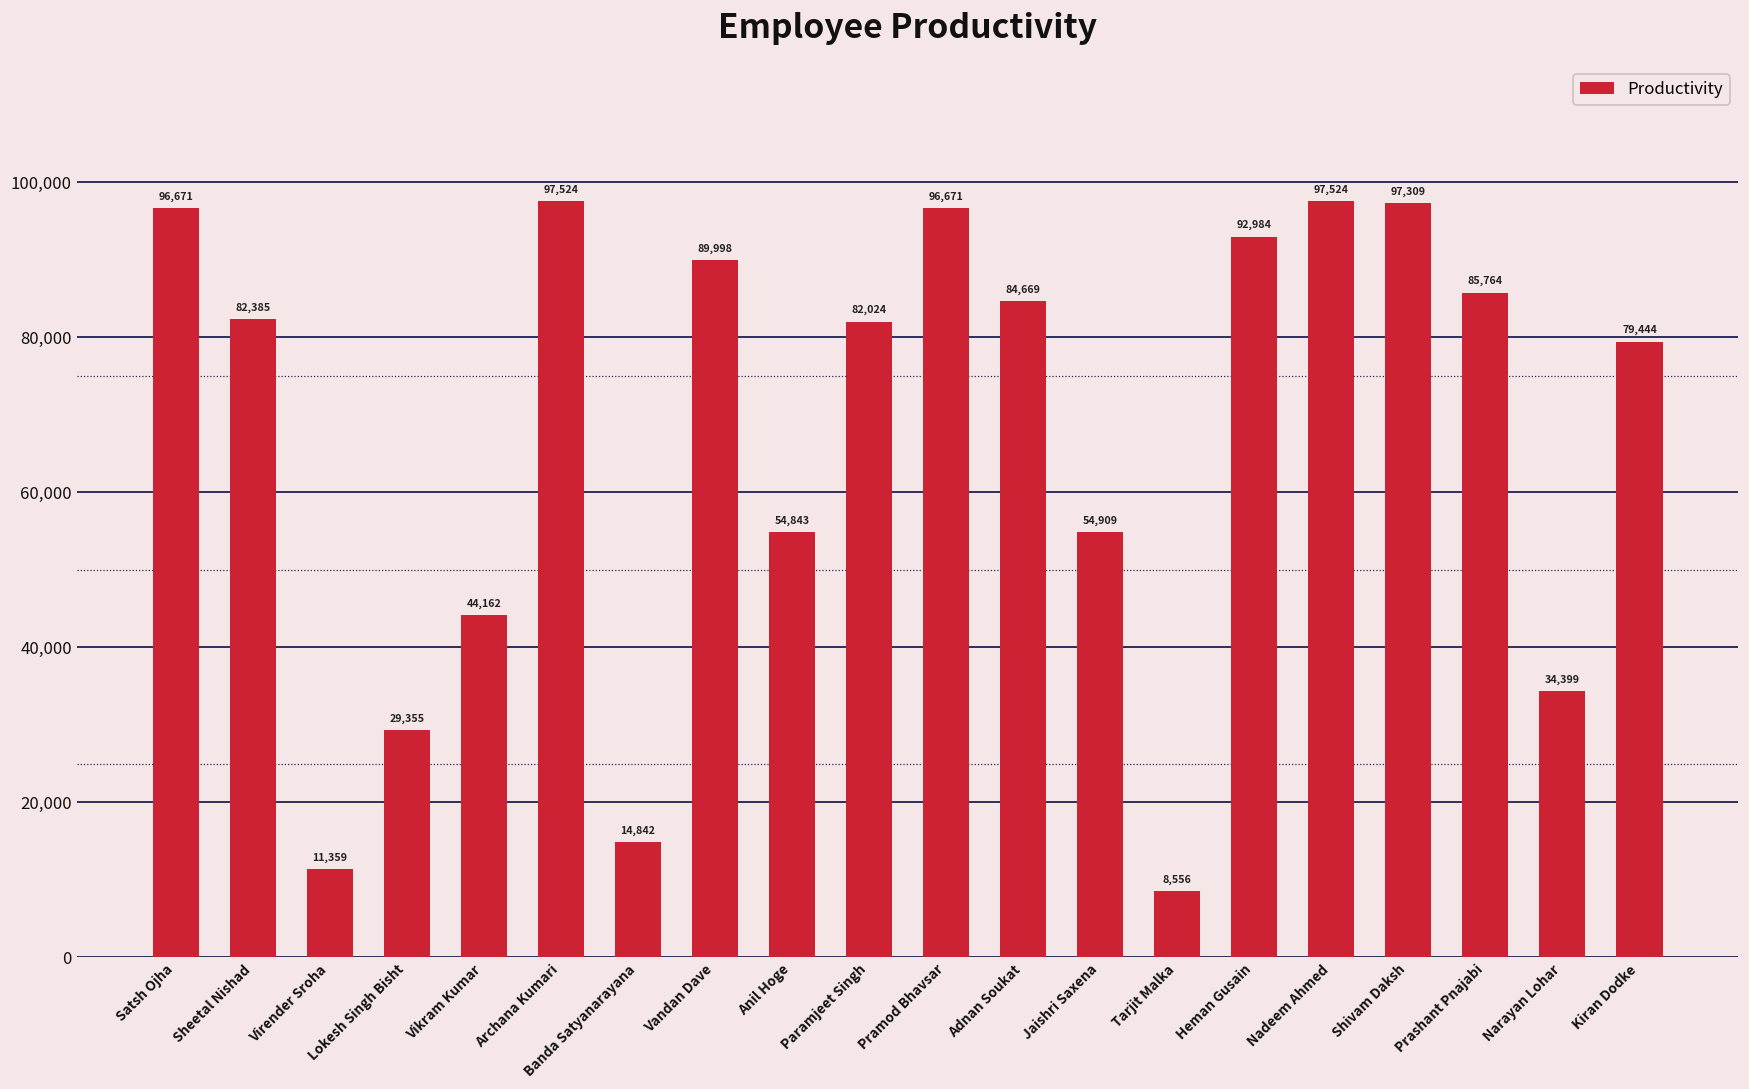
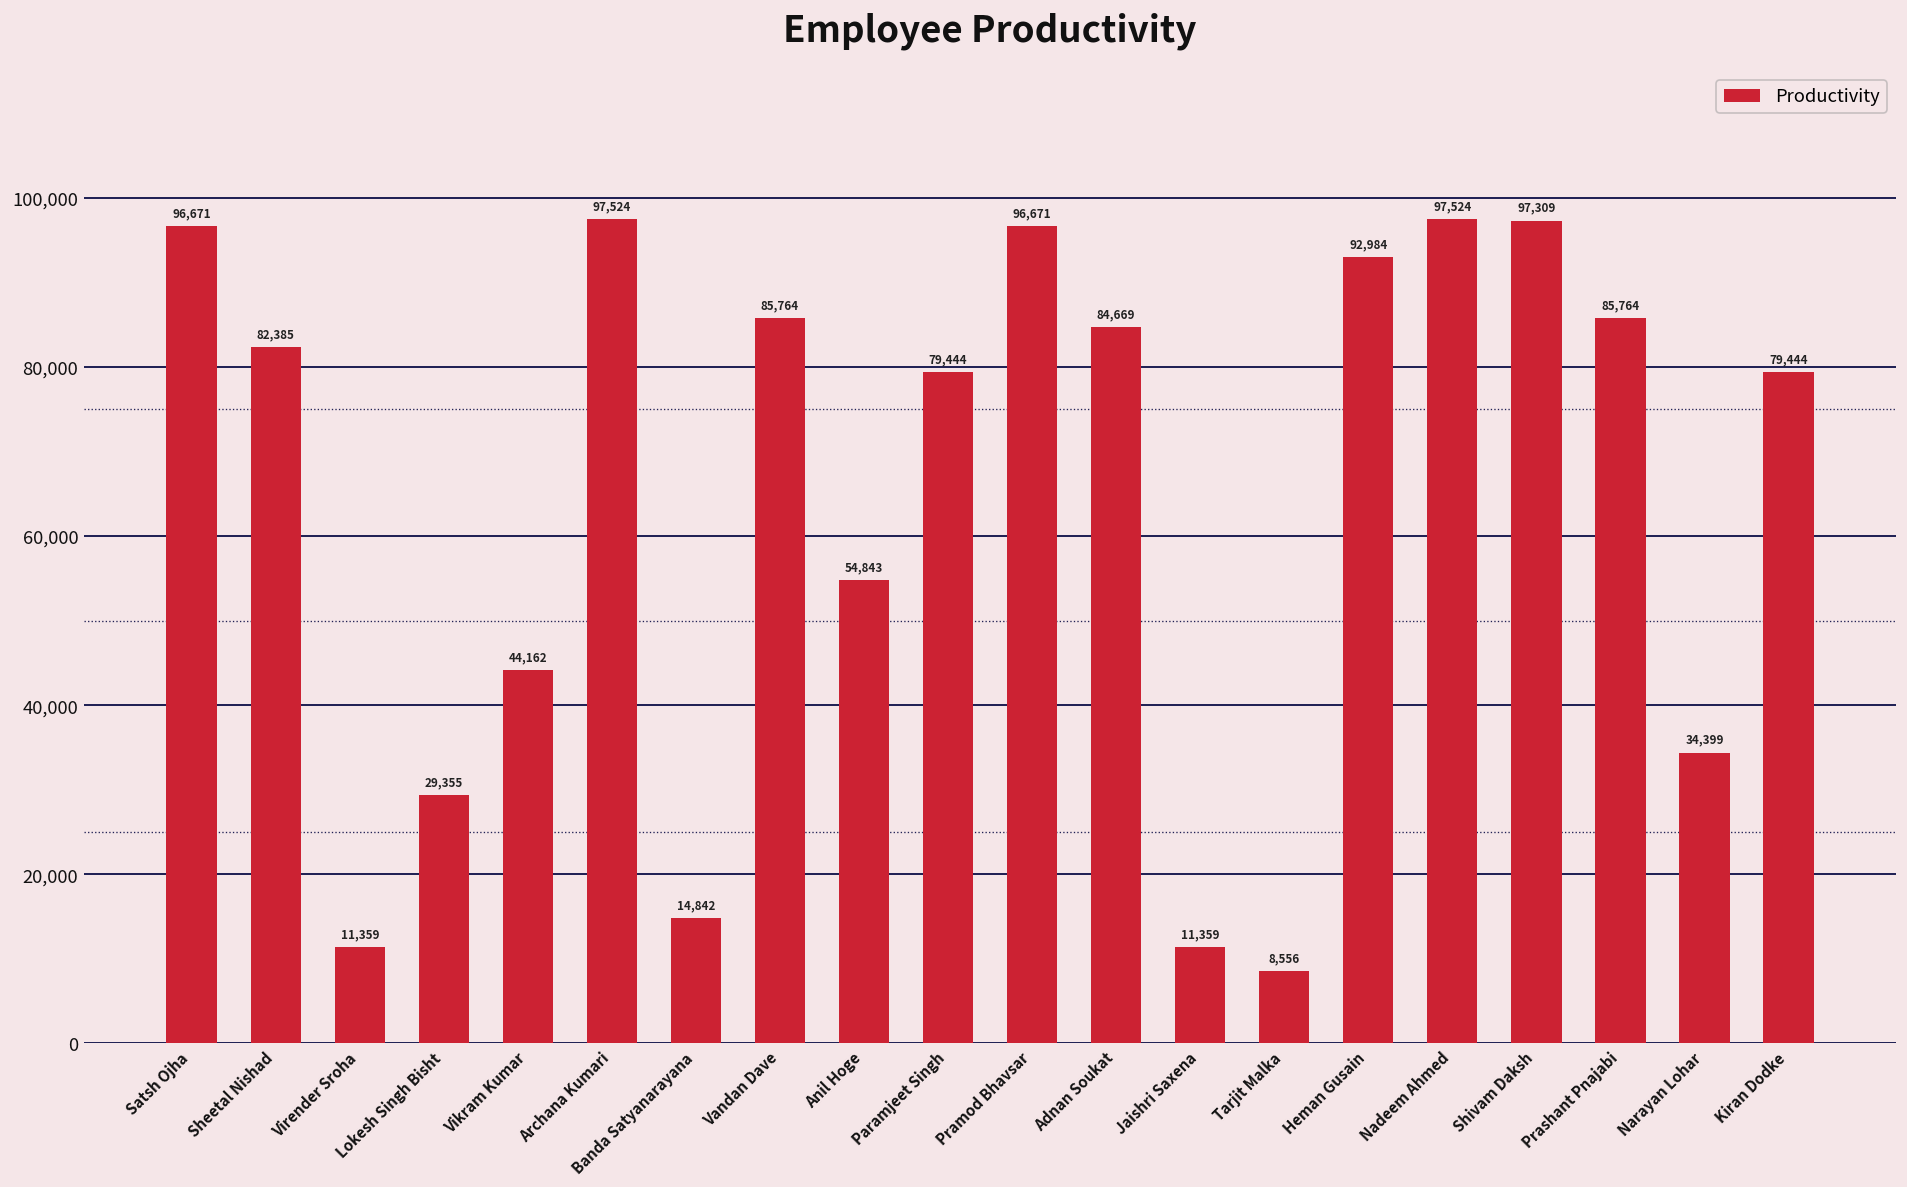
Vandan Dave: 89,998 -> 85,764
Paramjeet Singh: 82,024 -> 79,444
Jaishri Saxena: 54,909 -> 11,359
